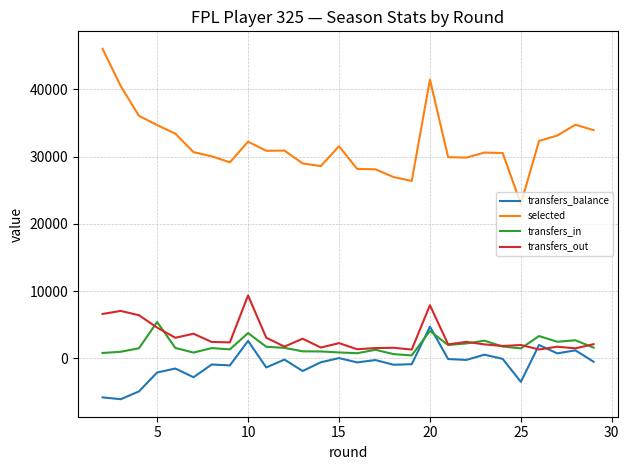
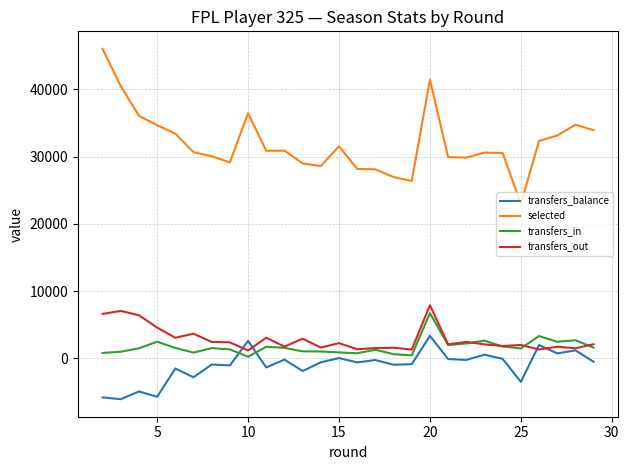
transfers_balance, 5: -2000 -> -6000
transfers_in, 5: 5000 -> 2000
selected, 10: 32000 -> 36000
transfers_in, 10: 4000 -> 0
transfers_out, 10: 9000 -> 1000
transfers_balance, 20: 5000 -> 3000
transfers_in, 20: 4000 -> 7000
